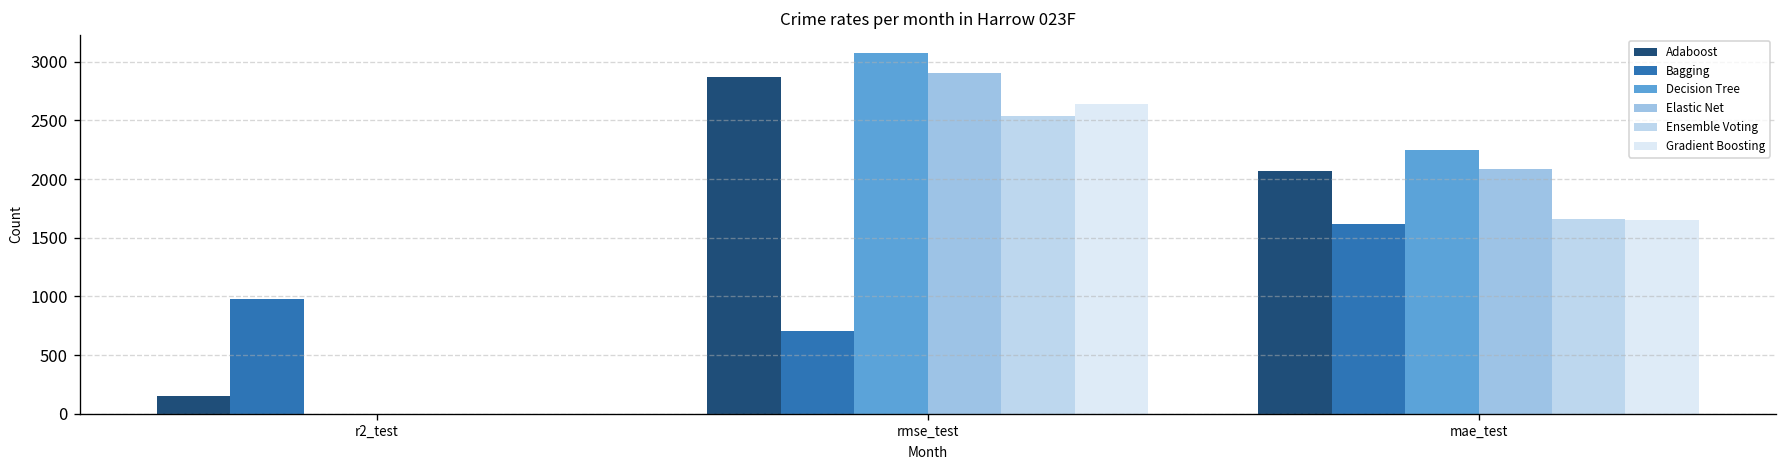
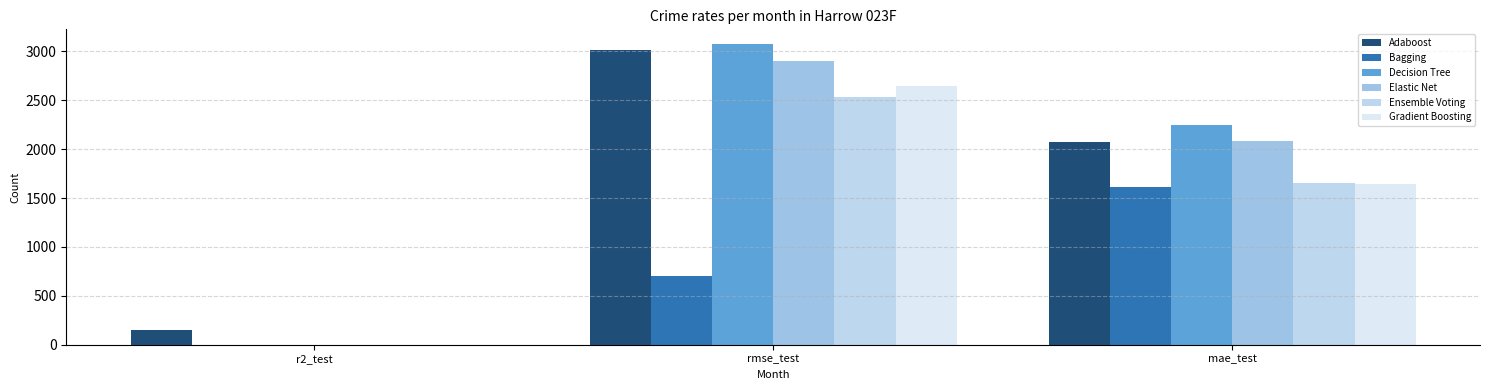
Bagging, r2_test: 1000 -> 0
Adaboost, rmse_test: 2900 -> 3000
